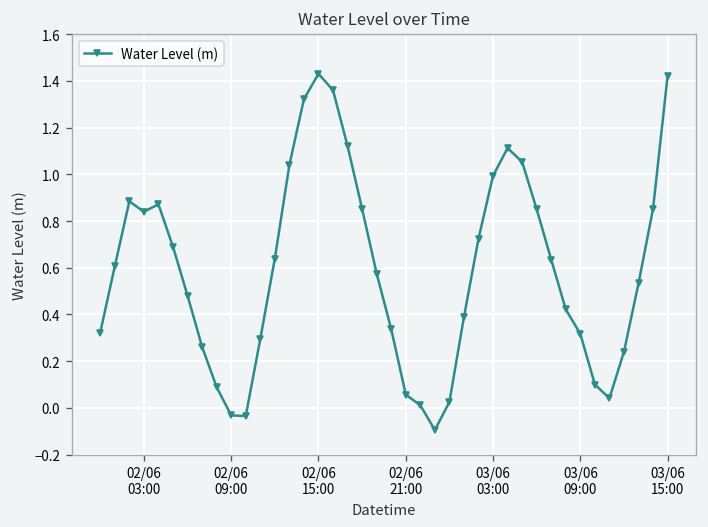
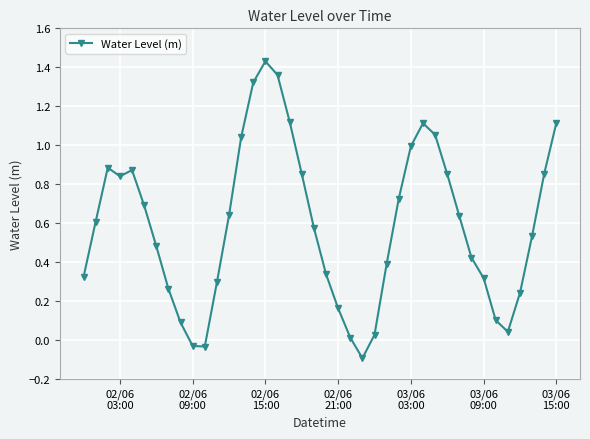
02/06 21:00: 0.06 -> 0.16
03/06 15:00: 1.42 -> 1.11
